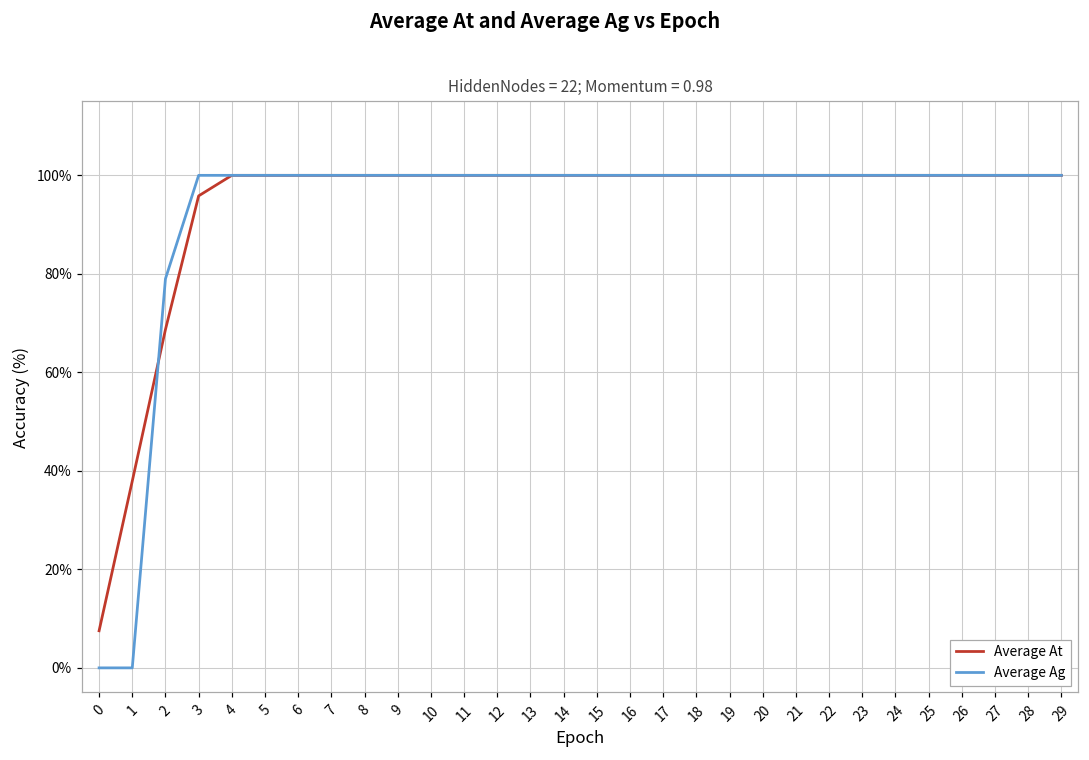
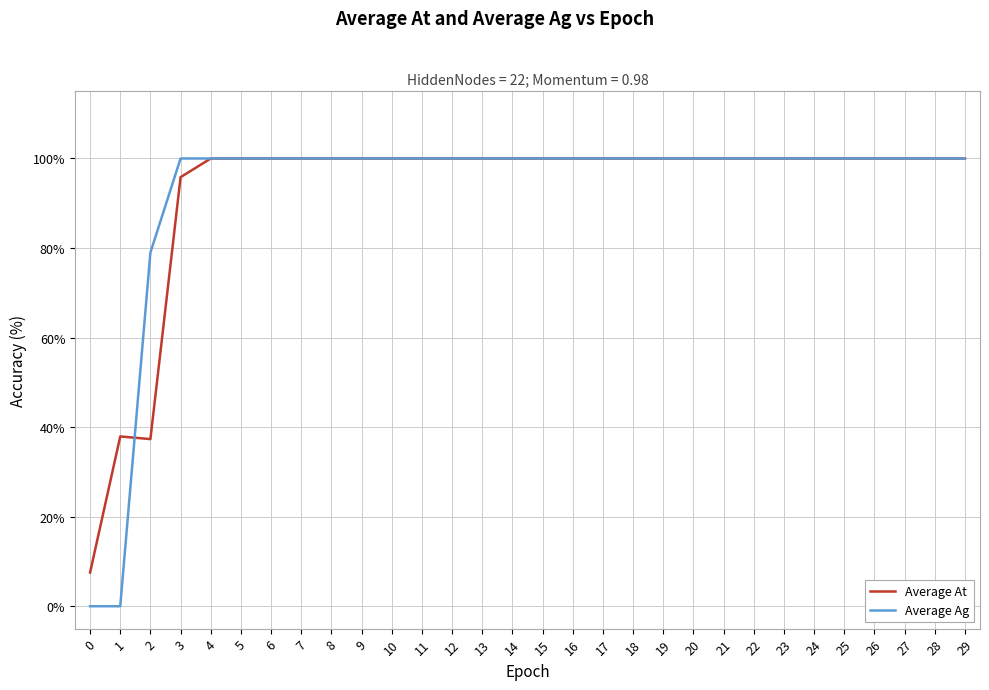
Average At, 2: 69% -> 37%
